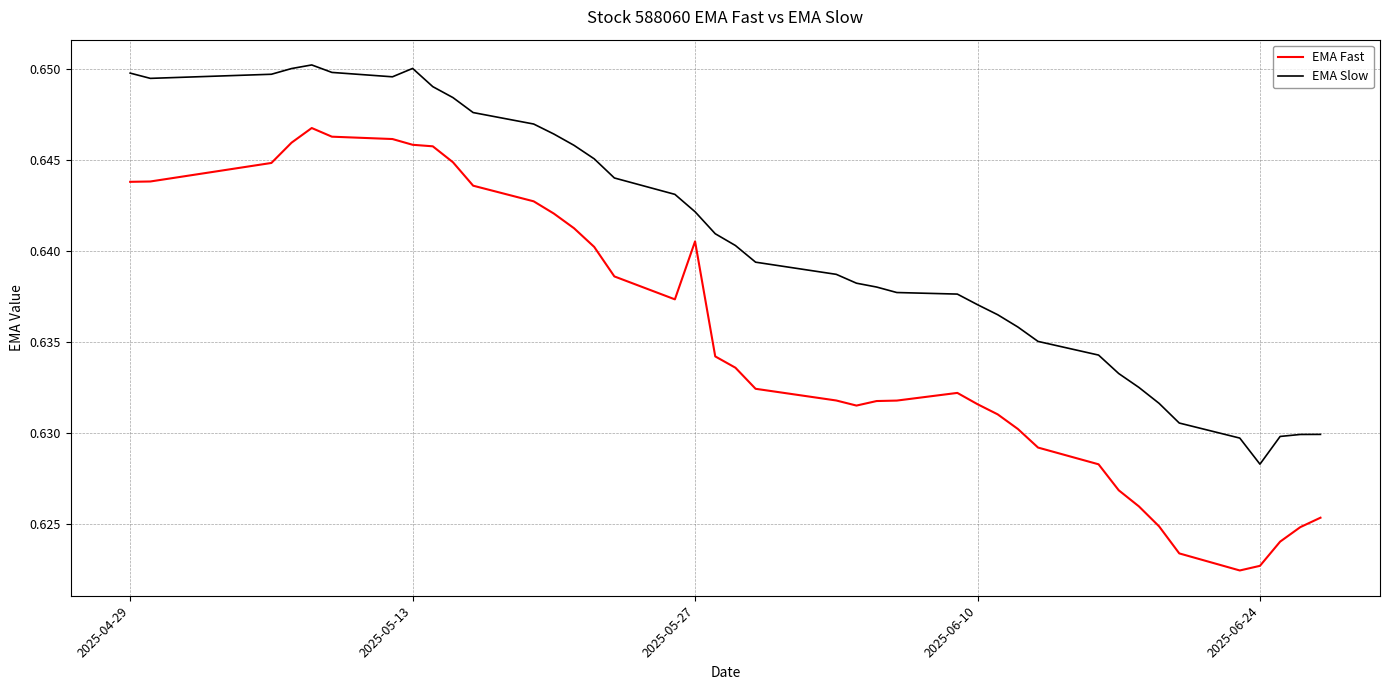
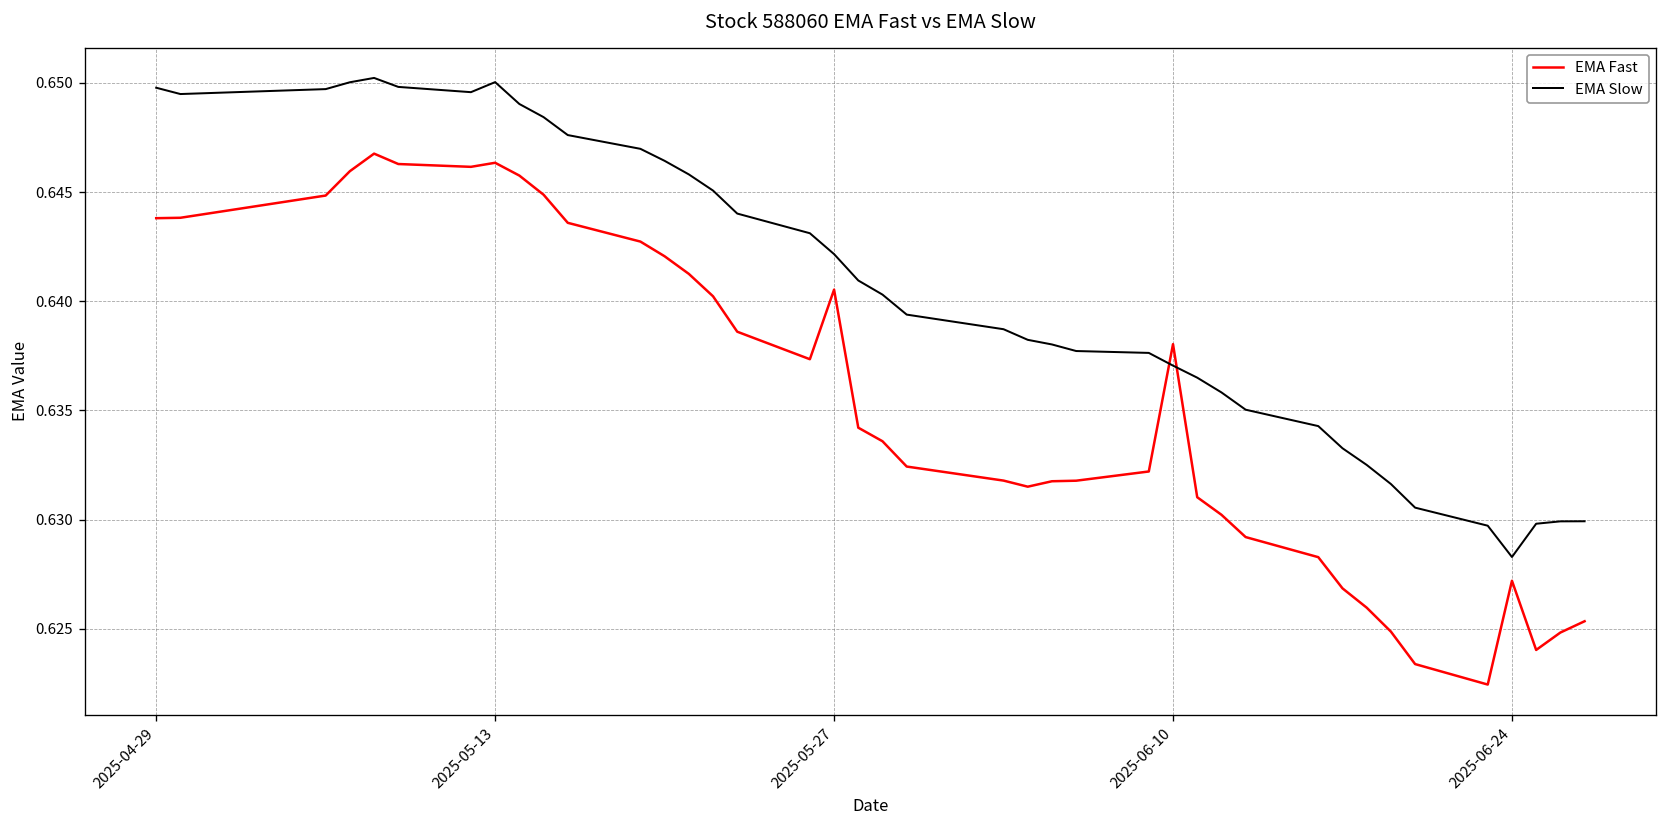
EMA Fast, 2025-05-13: 0.6458 -> 0.6463
EMA Fast, 2025-06-10: 0.6316 -> 0.6380
EMA Fast, 2025-06-24: 0.6227 -> 0.6272
